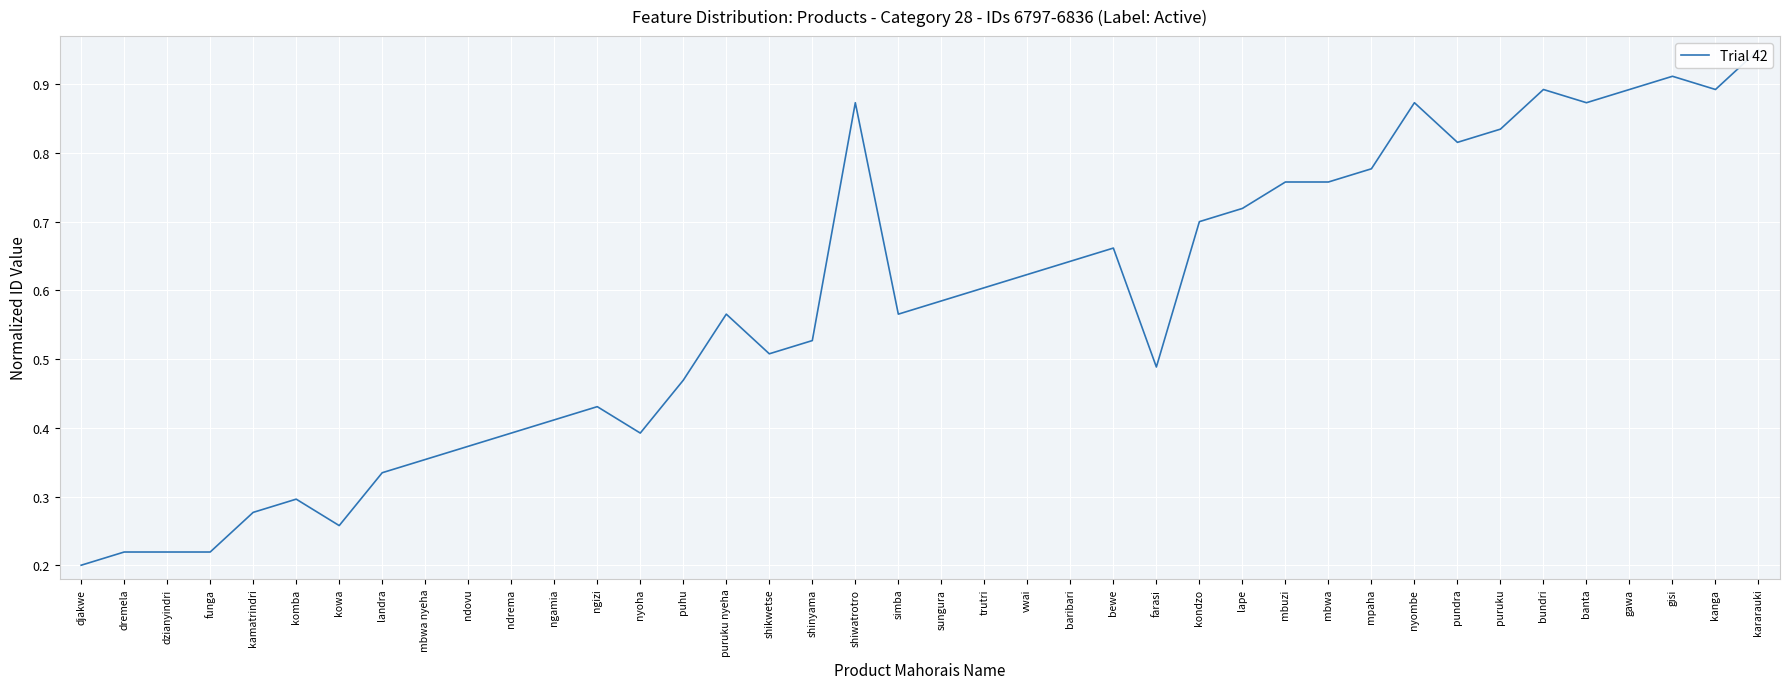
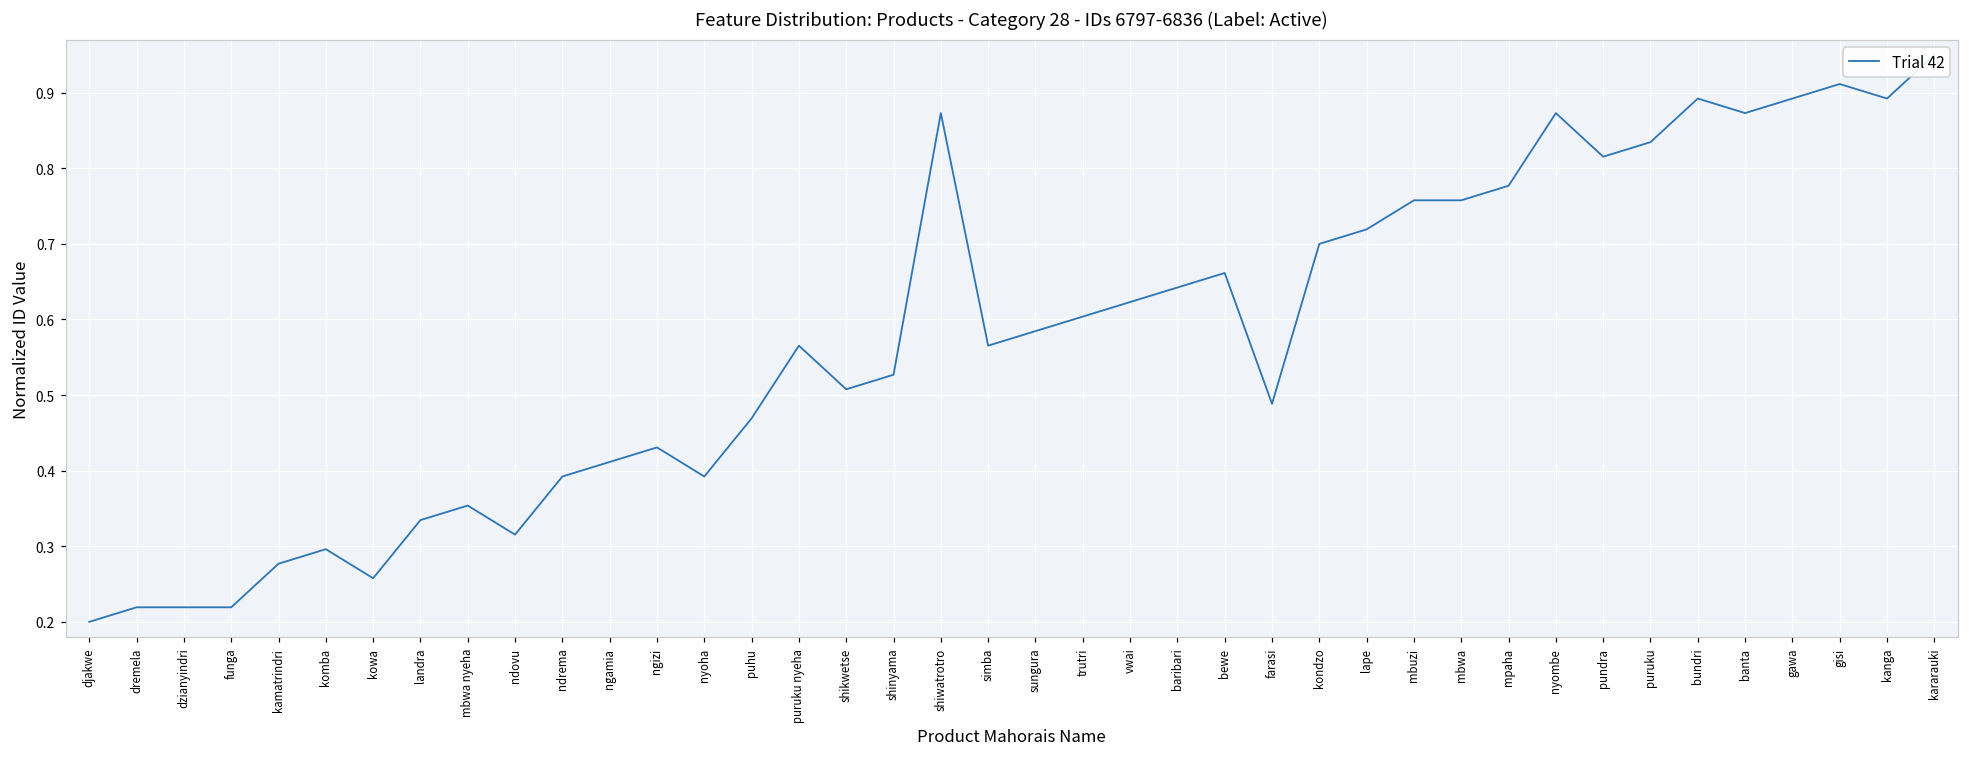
ndovu: 0.37 -> 0.32
